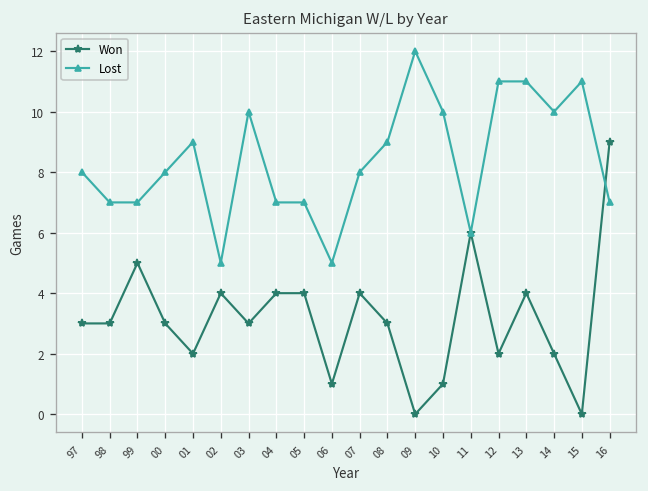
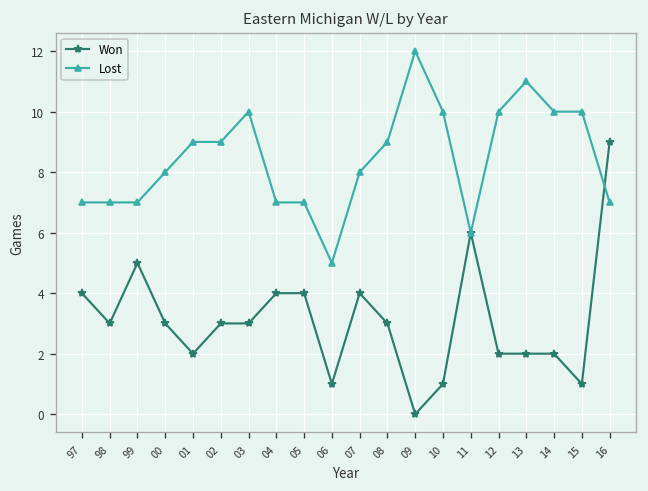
Won, 97: 3 -> 4
Lost, 97: 8 -> 7
Won, 02: 4 -> 3
Lost, 02: 5 -> 9
Lost, 12: 11 -> 10
Won, 13: 4 -> 2
Won, 15: 0 -> 1
Lost, 15: 11 -> 10
